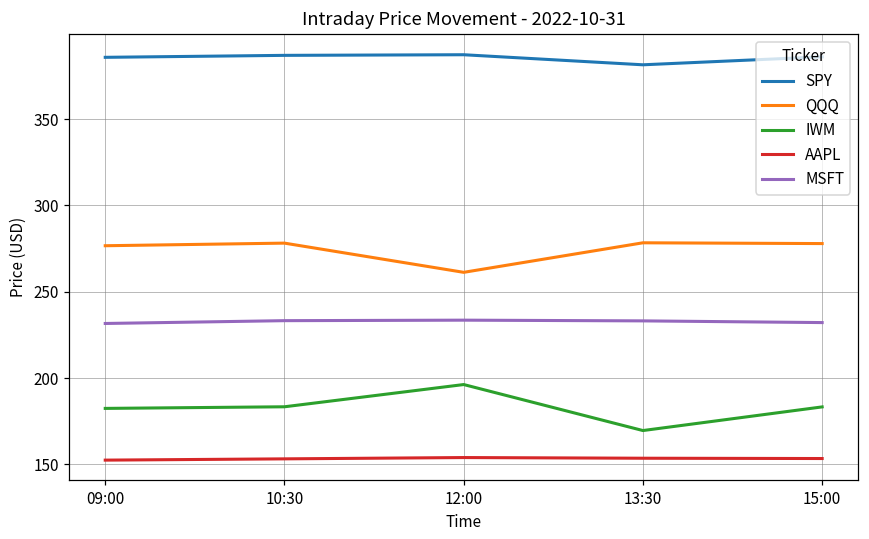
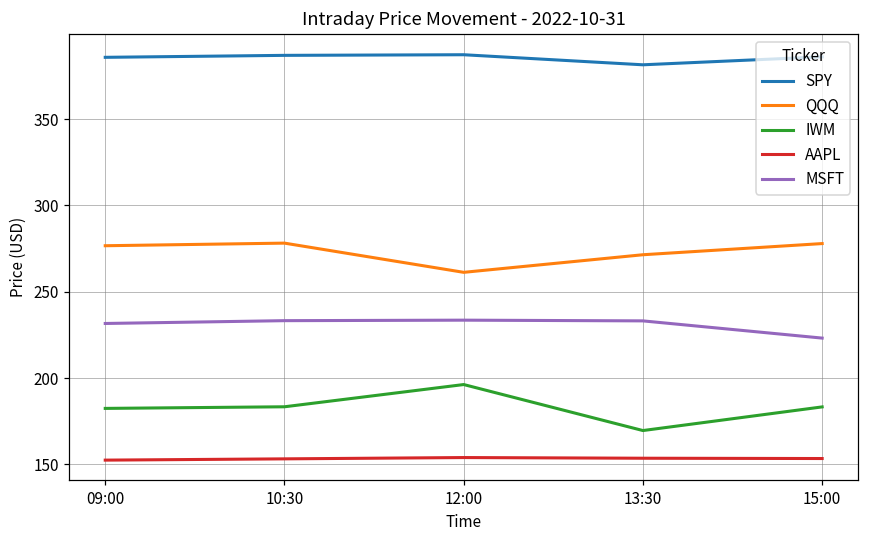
QQQ, 13:30: 278 -> 271
MSFT, 15:00: 232 -> 223
